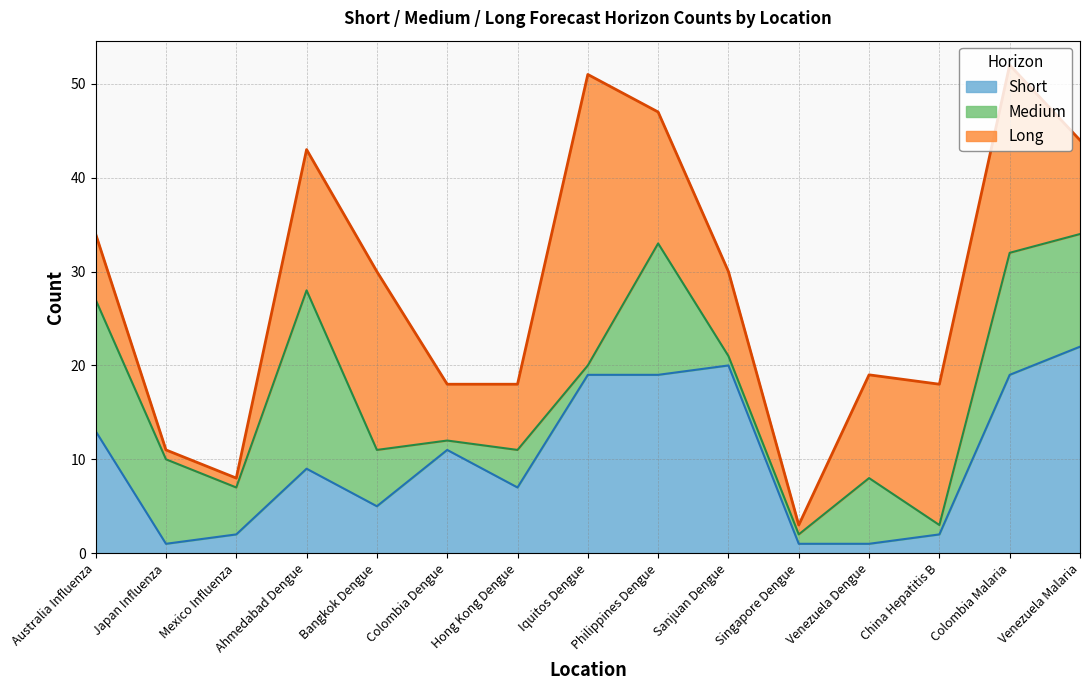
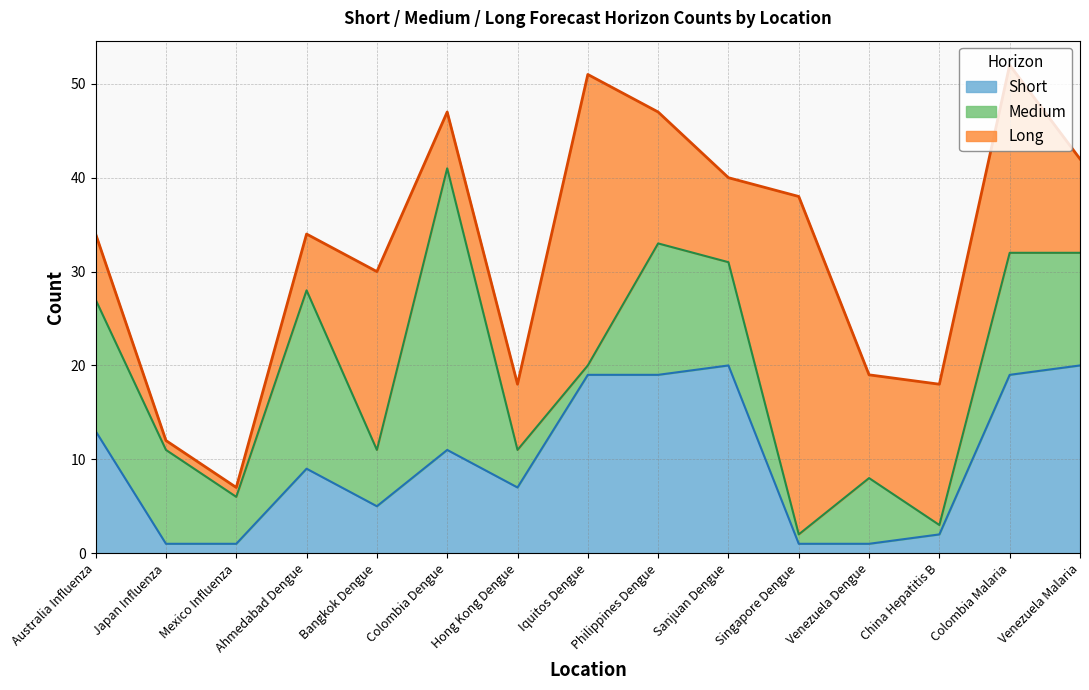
Medium, Japan Influenza: 9 -> 10
Short, Mexico Influenza: 2 -> 1
Long, Ahmedabad Dengue: 15 -> 6
Medium, Colombia Dengue: 1 -> 30
Medium, Sanjuan Dengue: 1 -> 11
Long, Singapore Dengue: 1 -> 36
Short, Venezuela Malaria: 22 -> 20
